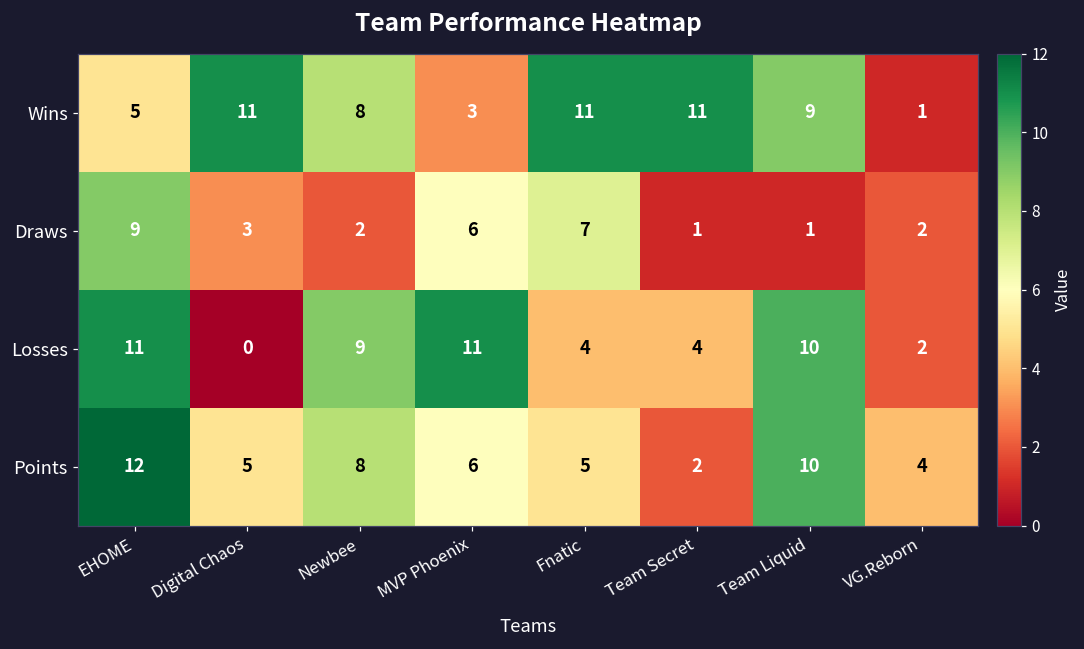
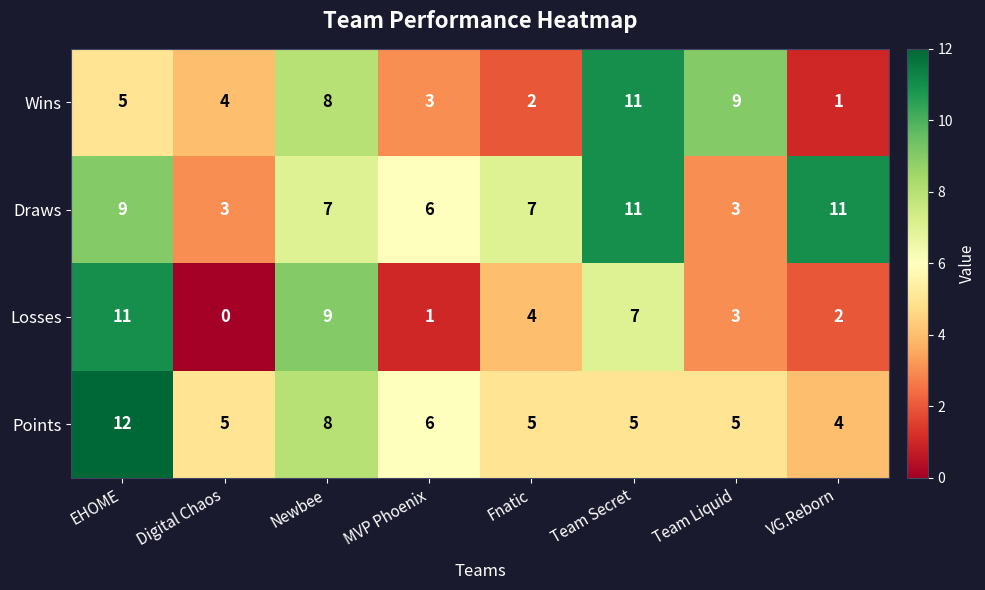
Wins, Digital Chaos: 11 -> 4
Wins, Fnatic: 11 -> 2
Draws, Newbee: 2 -> 7
Draws, Team Secret: 1 -> 11
Draws, Team Liquid: 1 -> 3
Draws, VG.Reborn: 2 -> 11
Losses, MVP Phoenix: 11 -> 1
Losses, Team Secret: 4 -> 7
Losses, Team Liquid: 10 -> 3
Points, Team Secret: 2 -> 5
Points, Team Liquid: 10 -> 5
